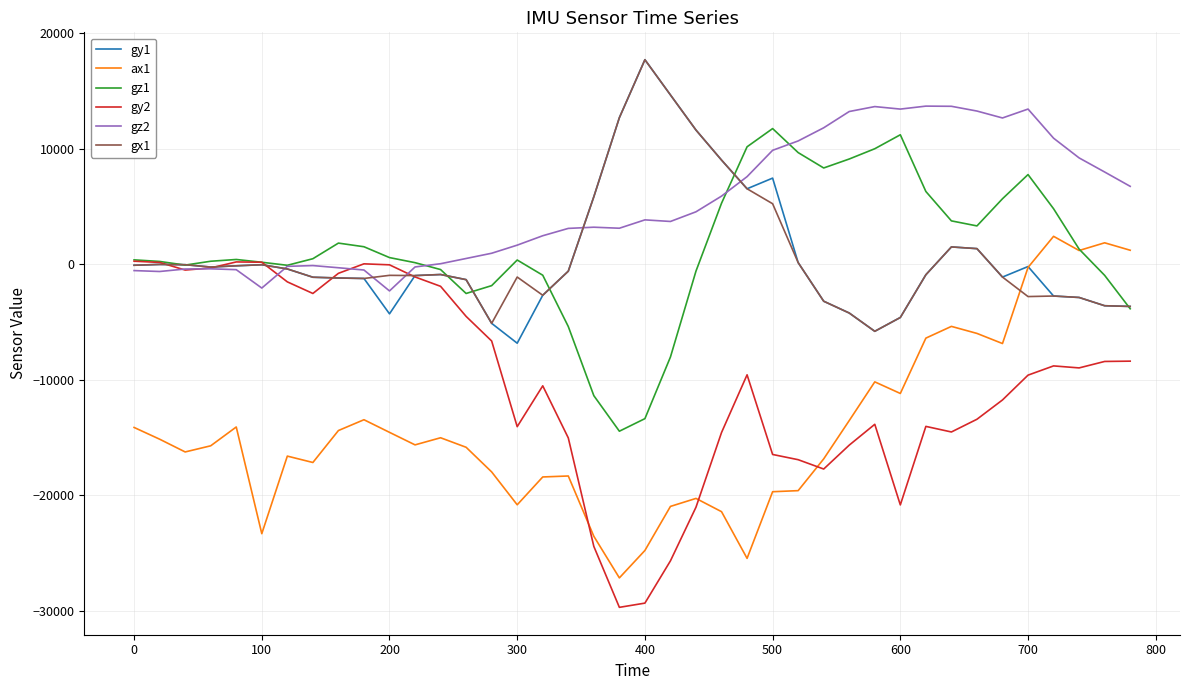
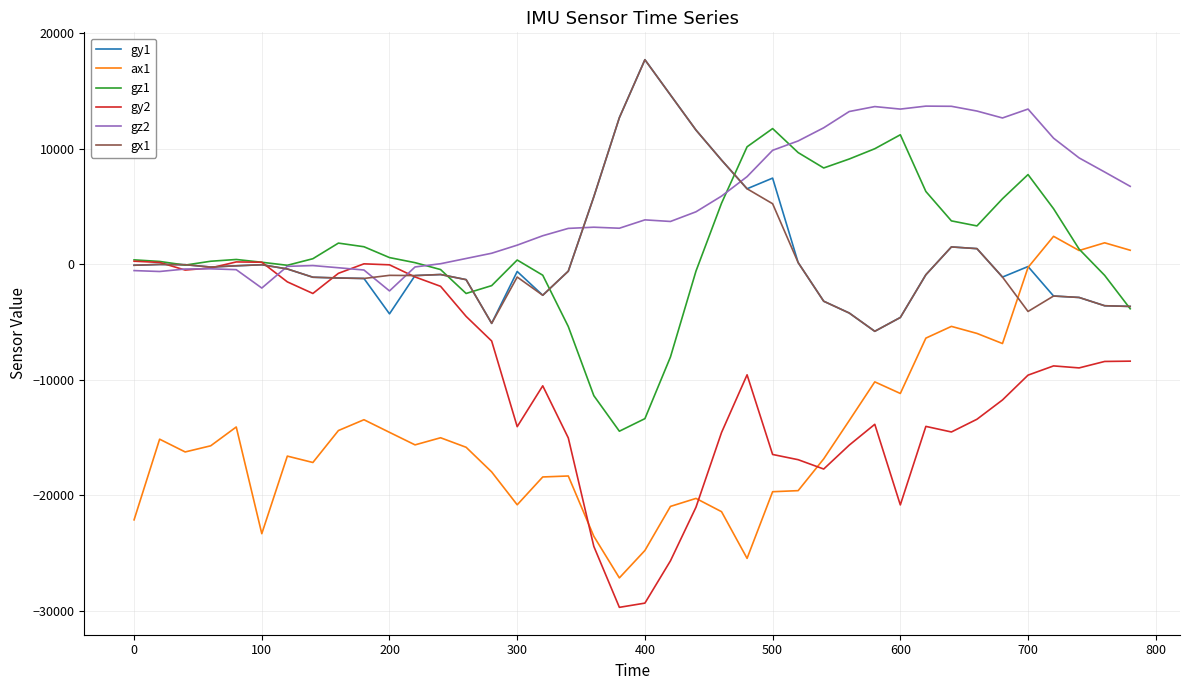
ax1, 0: -14100 -> -22100
gy1, 300: -6800 -> -600
gx1, 700: -2800 -> -4100
